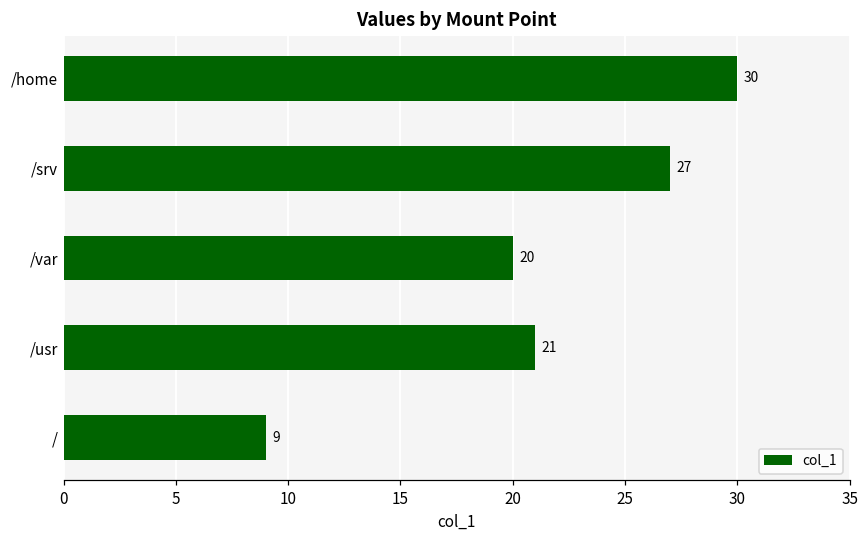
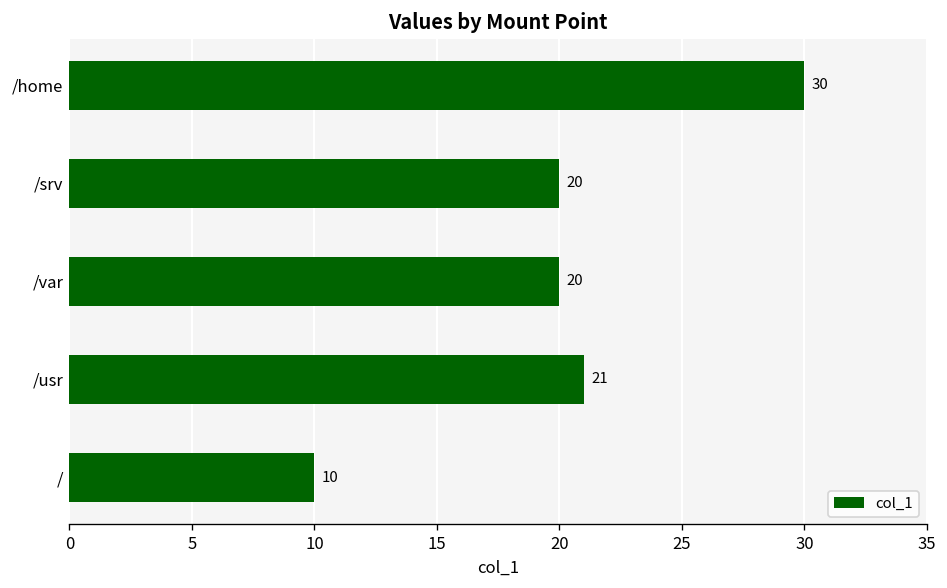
/srv: 27 -> 20
/: 9 -> 10
